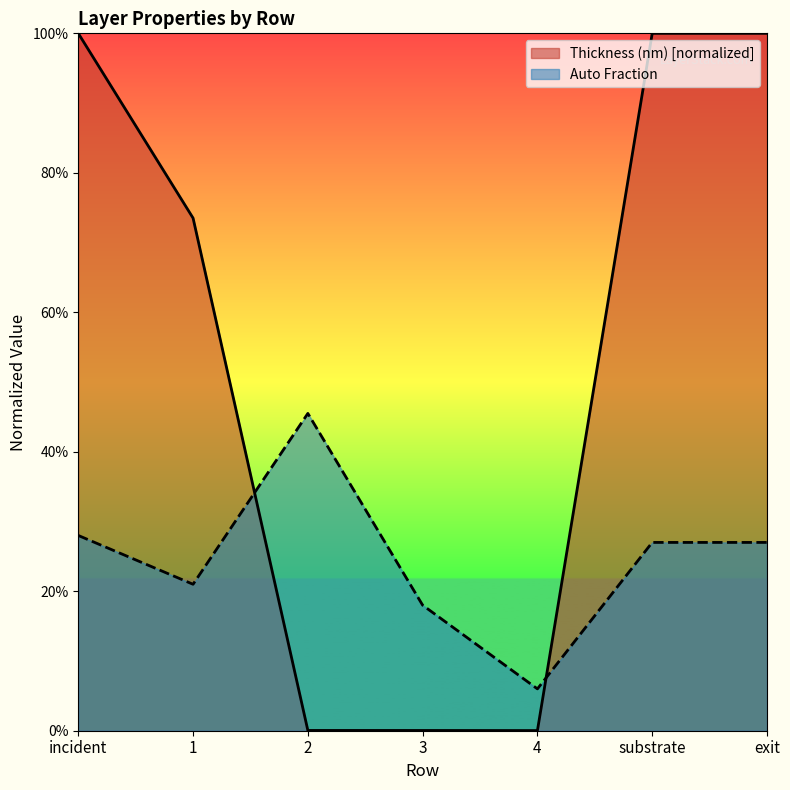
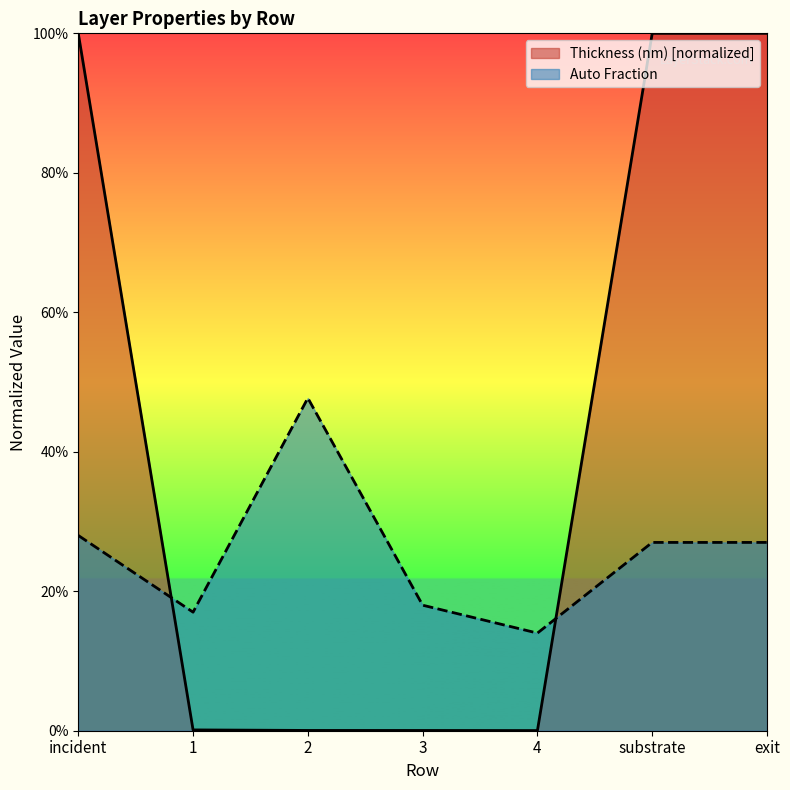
Thickness (nm) [normalized], 1: 74% -> 0%
Auto Fraction, 1: 21% -> 17%
Auto Fraction, 2: 46% -> 48%
Auto Fraction, 4: 6% -> 14%
